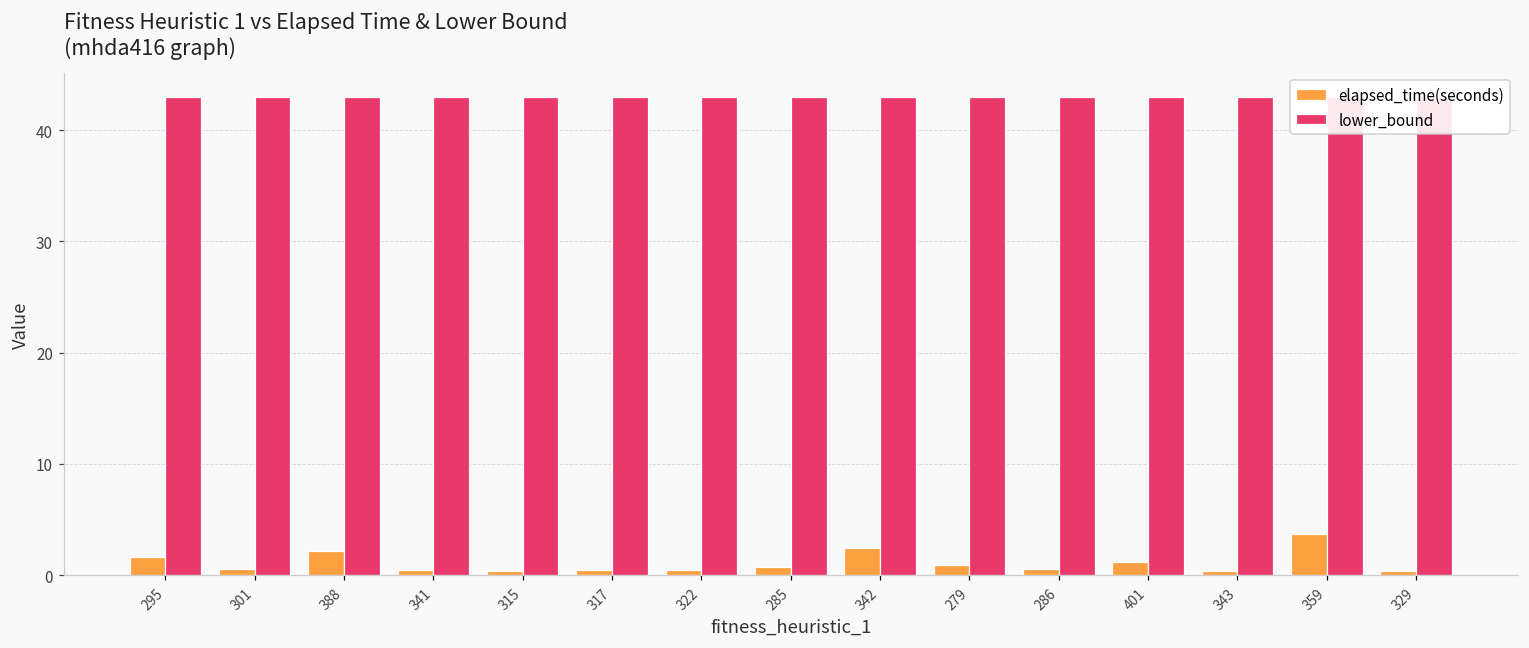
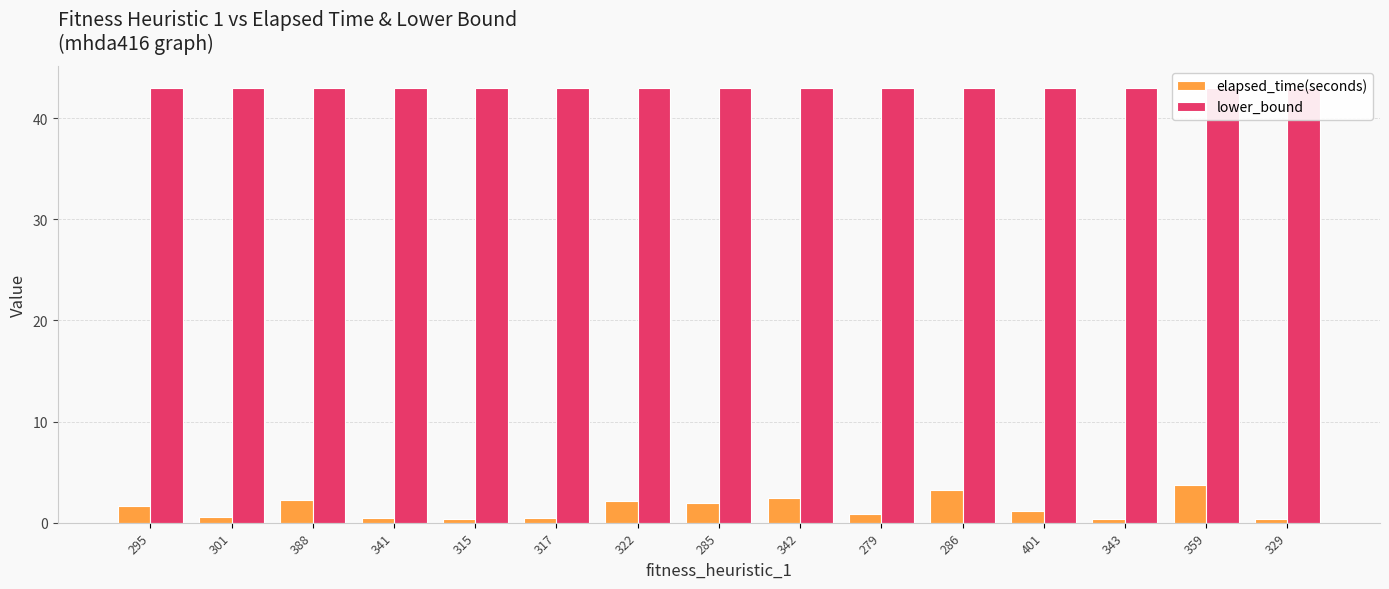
elapsed_time(seconds), 322: 0.4 -> 2.1
elapsed_time(seconds), 285: 0.7 -> 1.9
elapsed_time(seconds), 286: 0.6 -> 3.2
